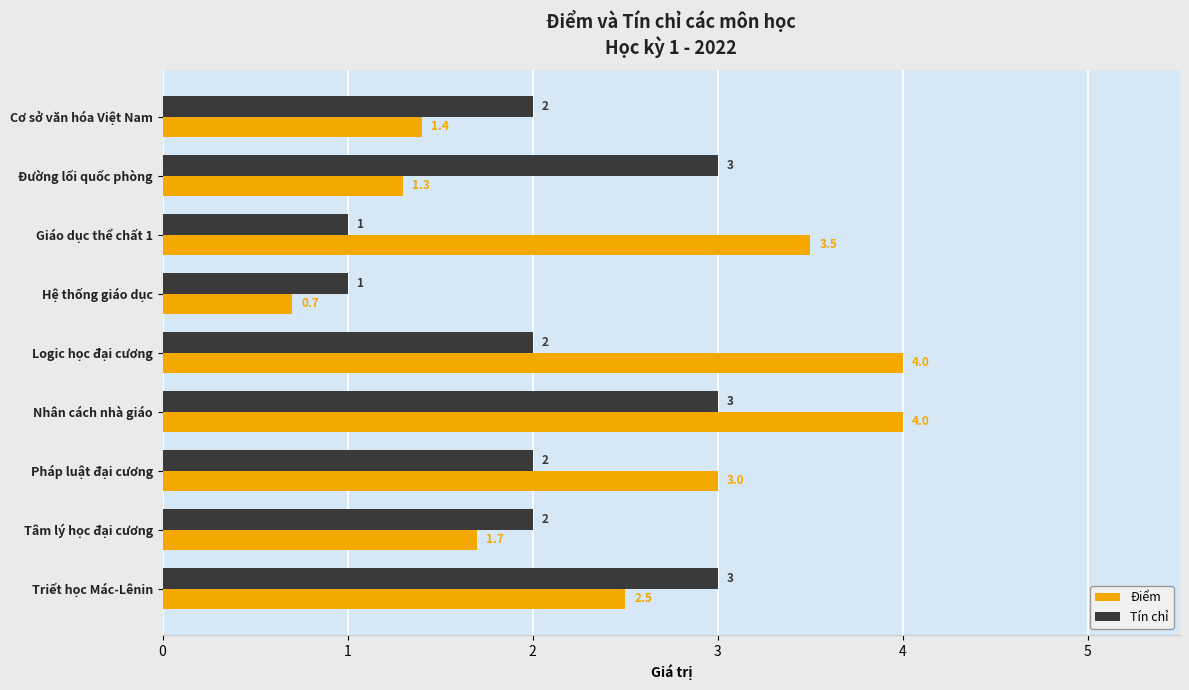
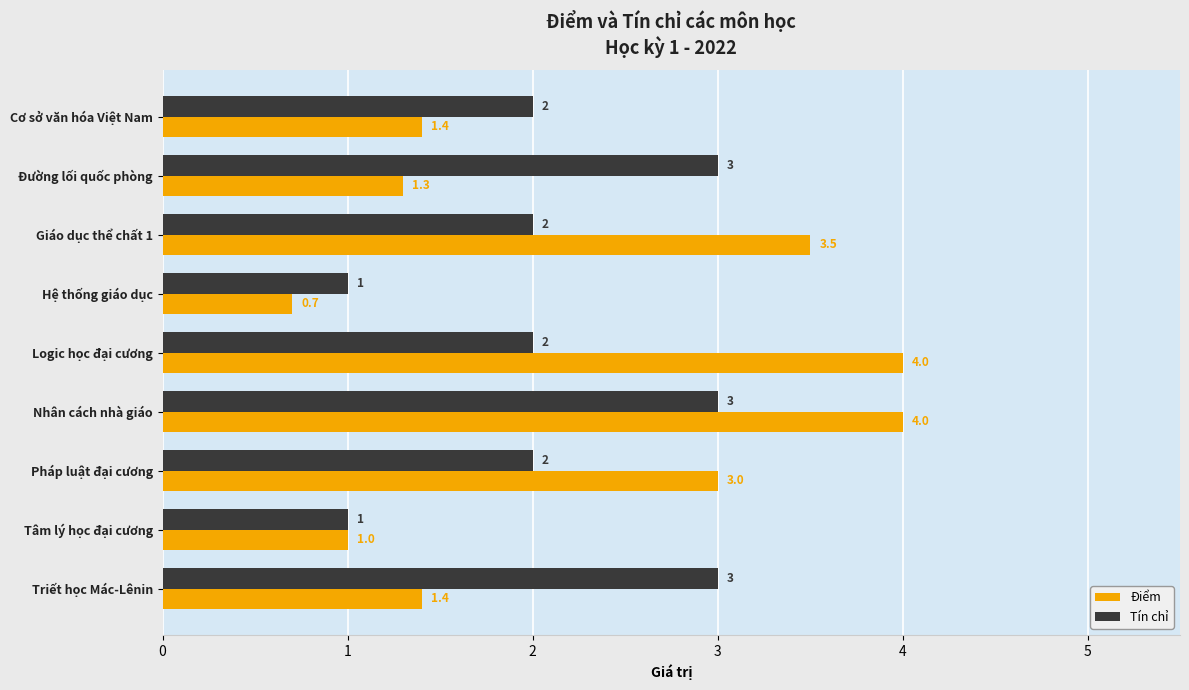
Tín chỉ, Giáo dục thể chất 1: 1 -> 2
Tín chỉ, Tâm lý học đại cương: 2 -> 1
Điểm, Tâm lý học đại cương: 1.7 -> 1.0
Điểm, Triết học Mác-Lênin: 2.5 -> 1.4
